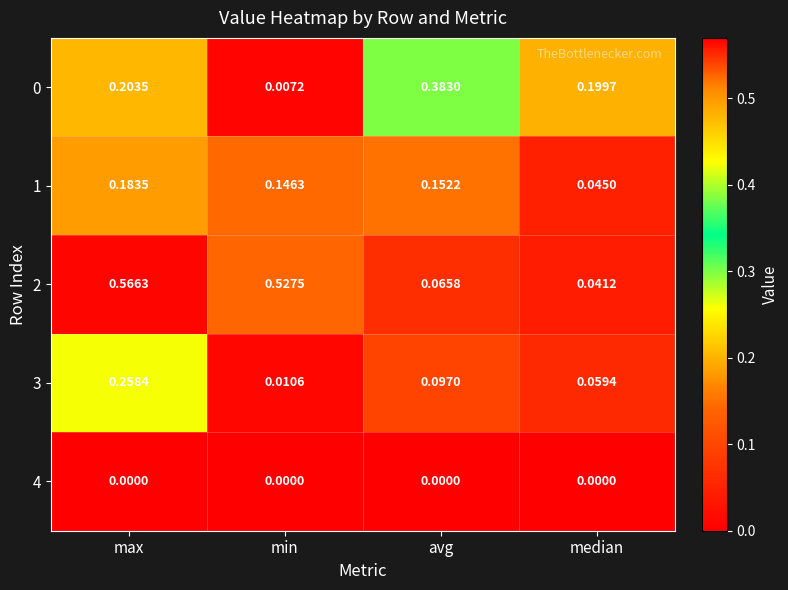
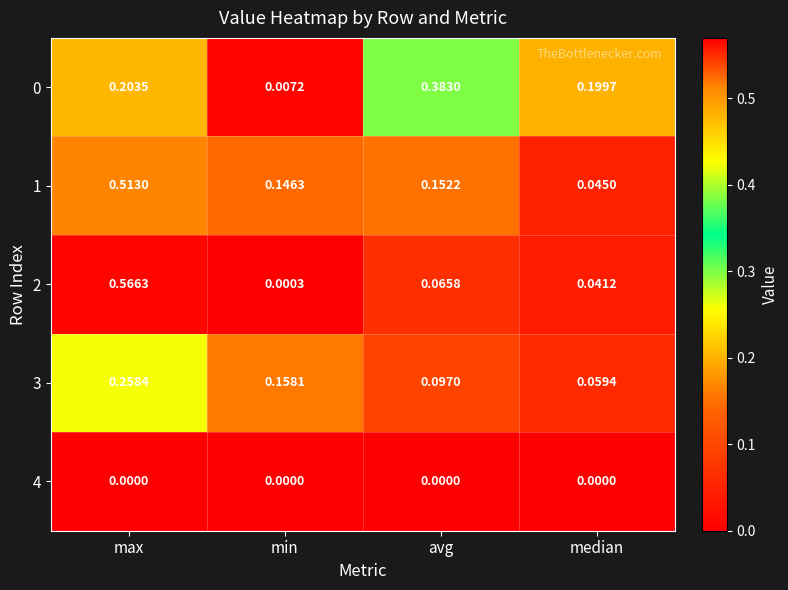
1, max: 0.1835 -> 0.5130
2, min: 0.5275 -> 0.0003
3, min: 0.0106 -> 0.1581
